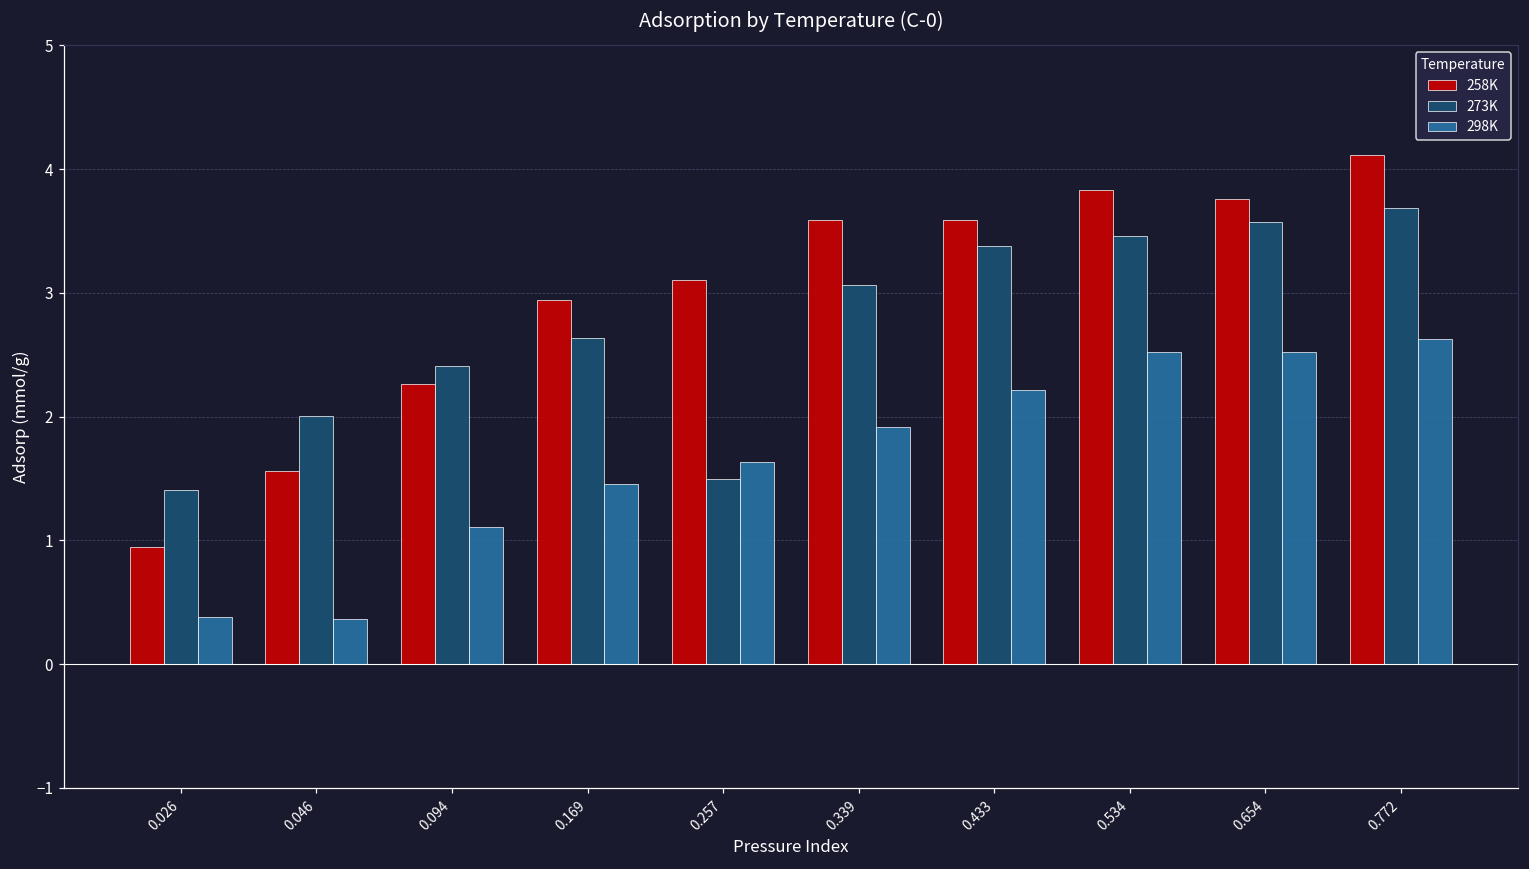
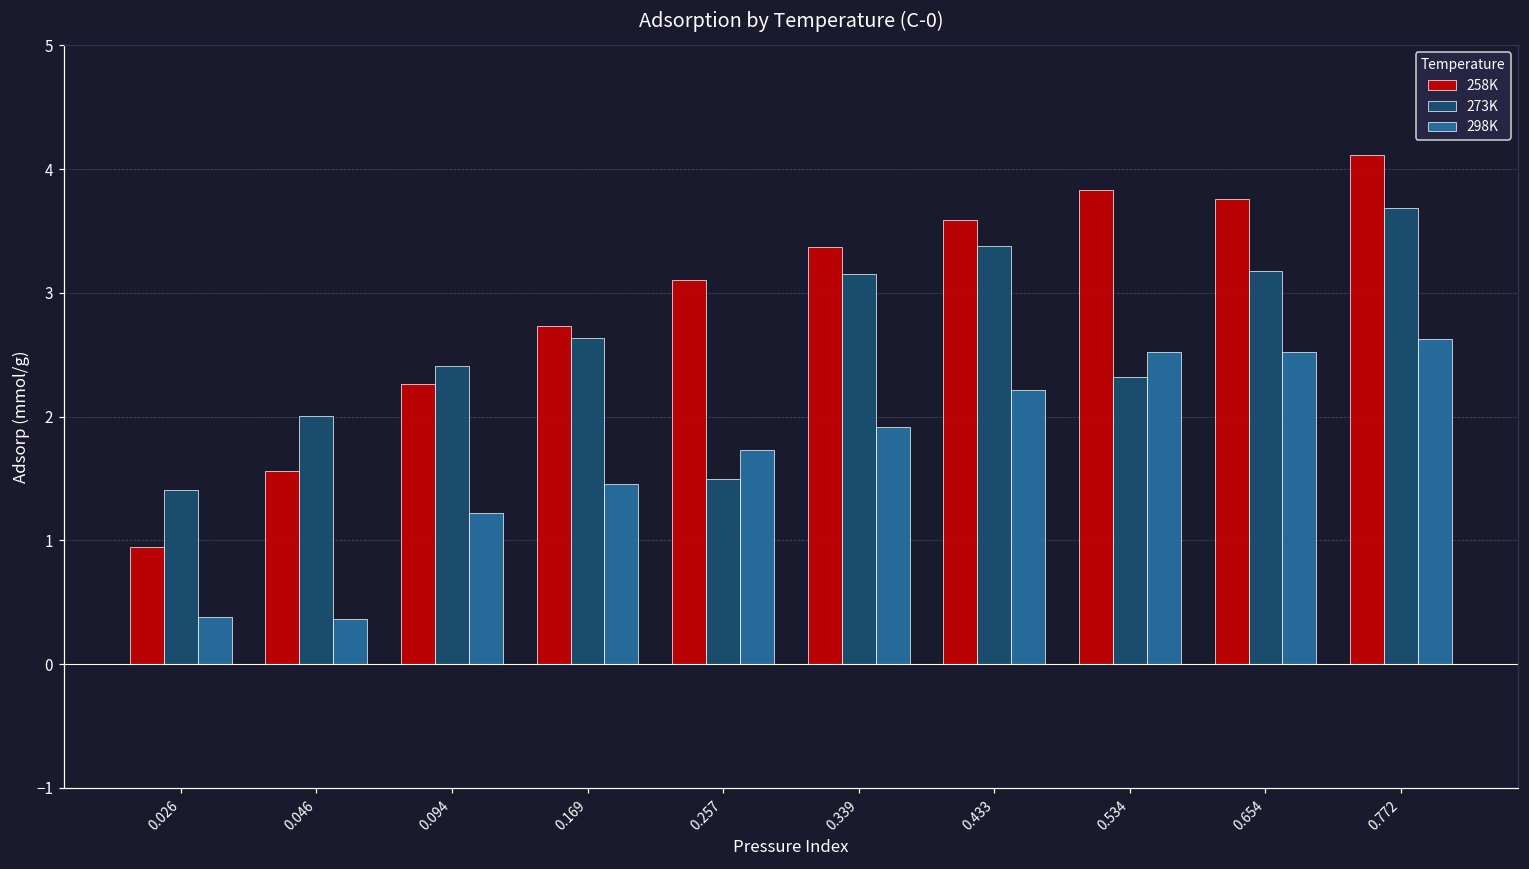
298K, 0.094: 1.11 -> 1.22
258K, 0.169: 2.94 -> 2.74
298K, 0.257: 1.64 -> 1.73
258K, 0.339: 3.59 -> 3.37
273K, 0.339: 3.06 -> 3.15
273K, 0.534: 3.46 -> 2.32
273K, 0.654: 3.57 -> 3.18
